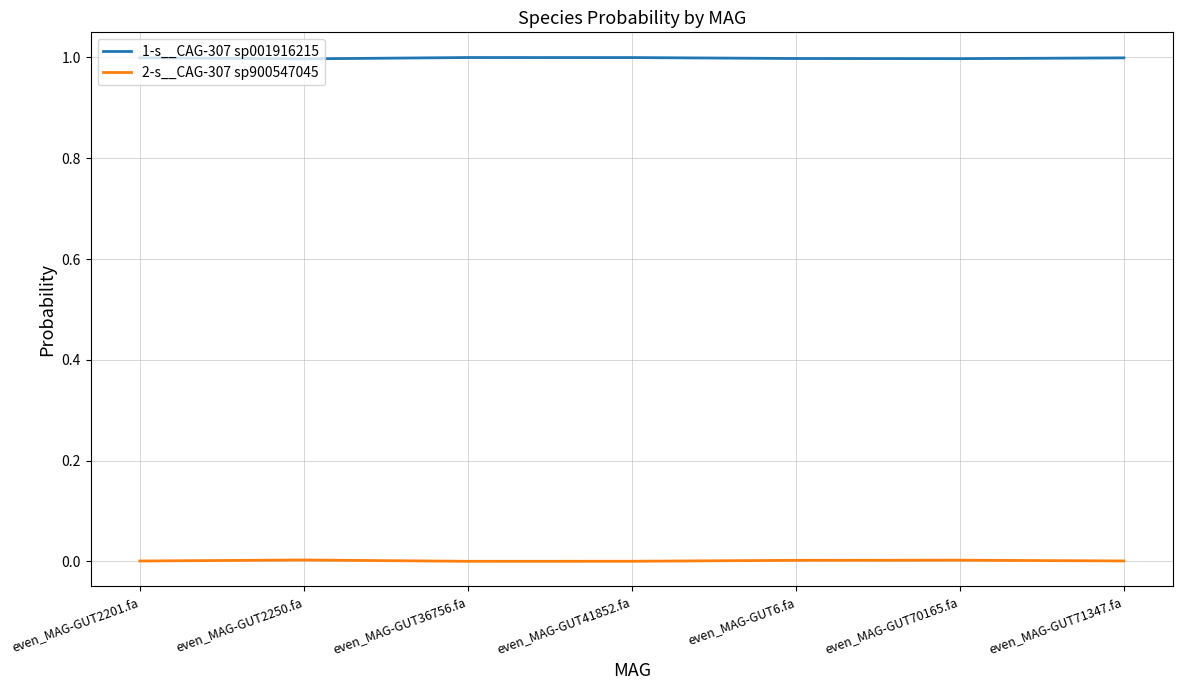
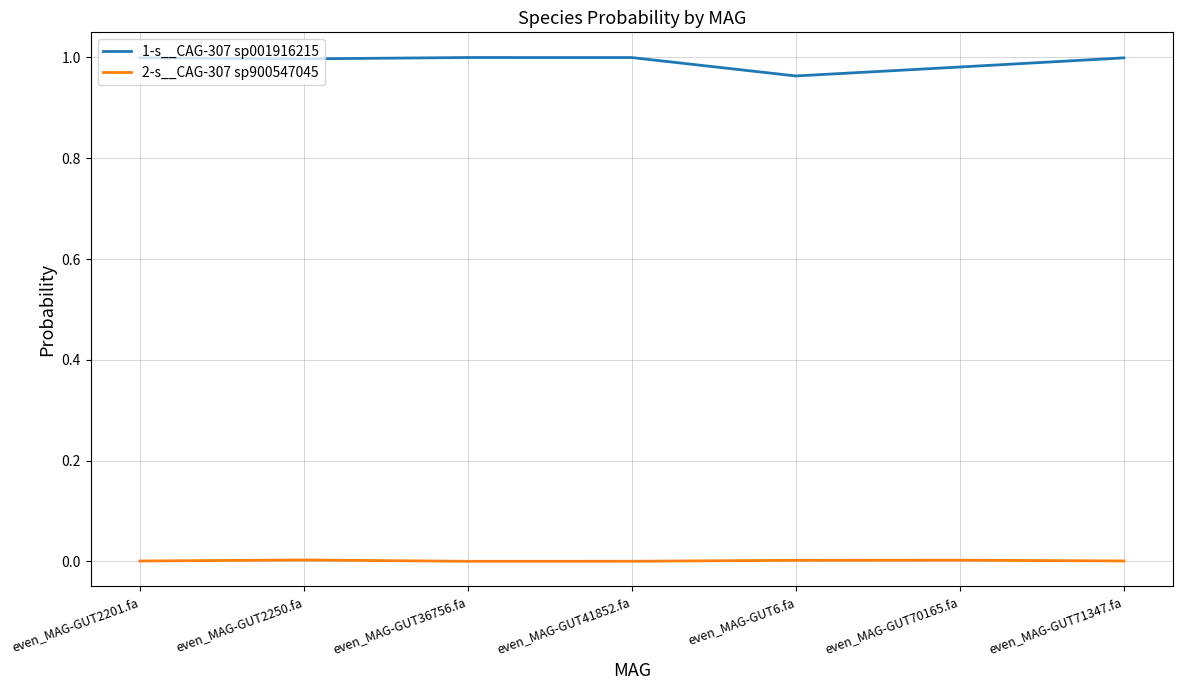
1-s__CAG-307 sp001916215, even_MAG-GUT6.fa: 1.00 -> 0.96
1-s__CAG-307 sp001916215, even_MAG-GUT70165.fa: 1.00 -> 0.98
